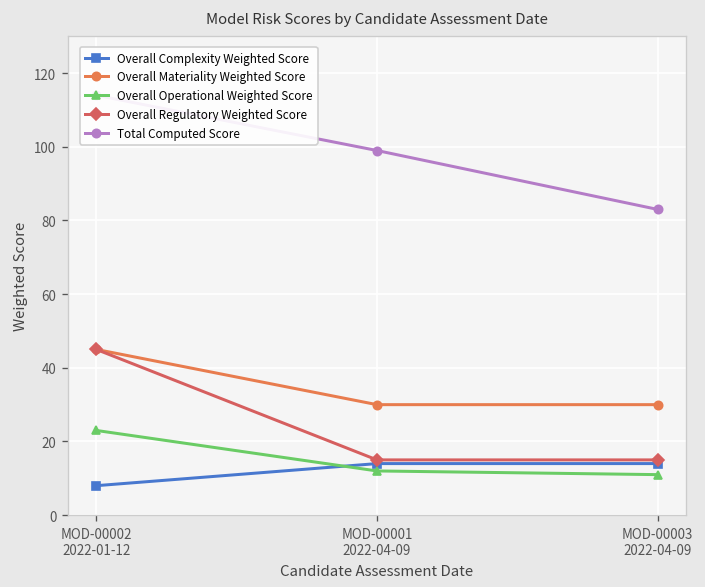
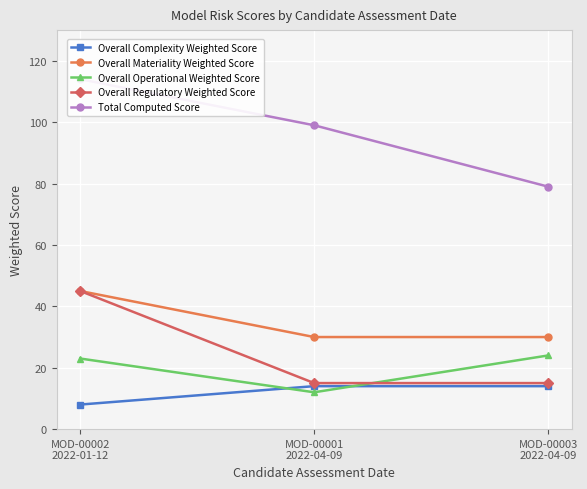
Overall Operational Weighted Score, MOD-00003 2022-04-09: 11 -> 24
Total Computed Score, MOD-00003 2022-04-09: 83 -> 79
